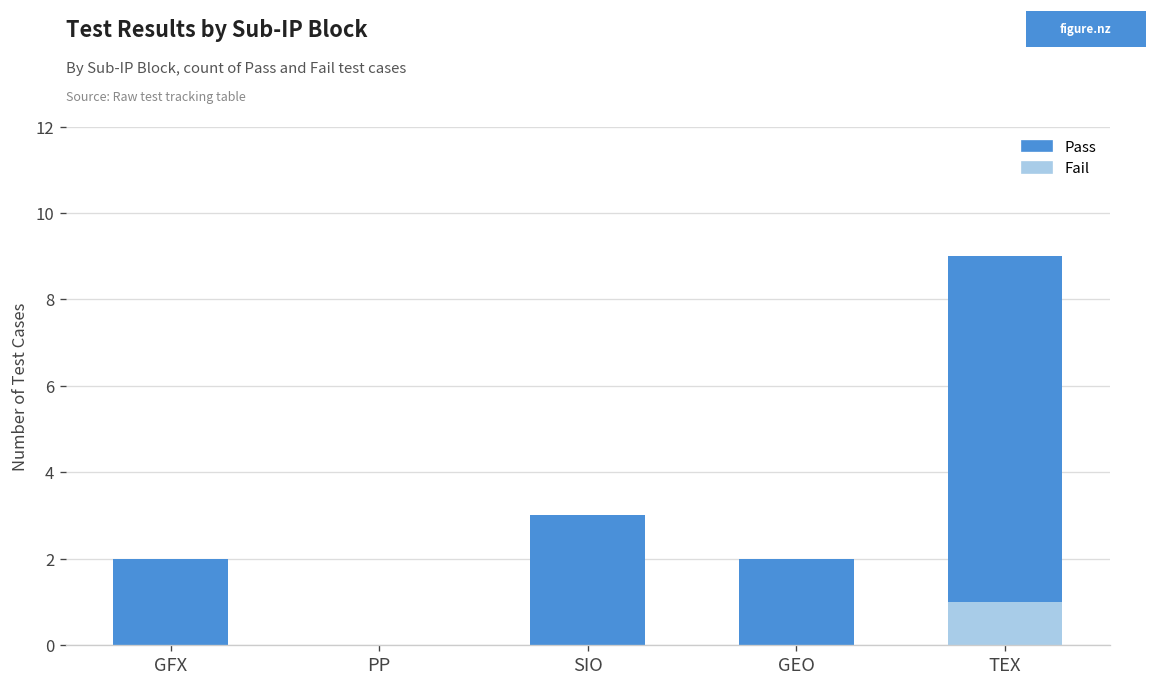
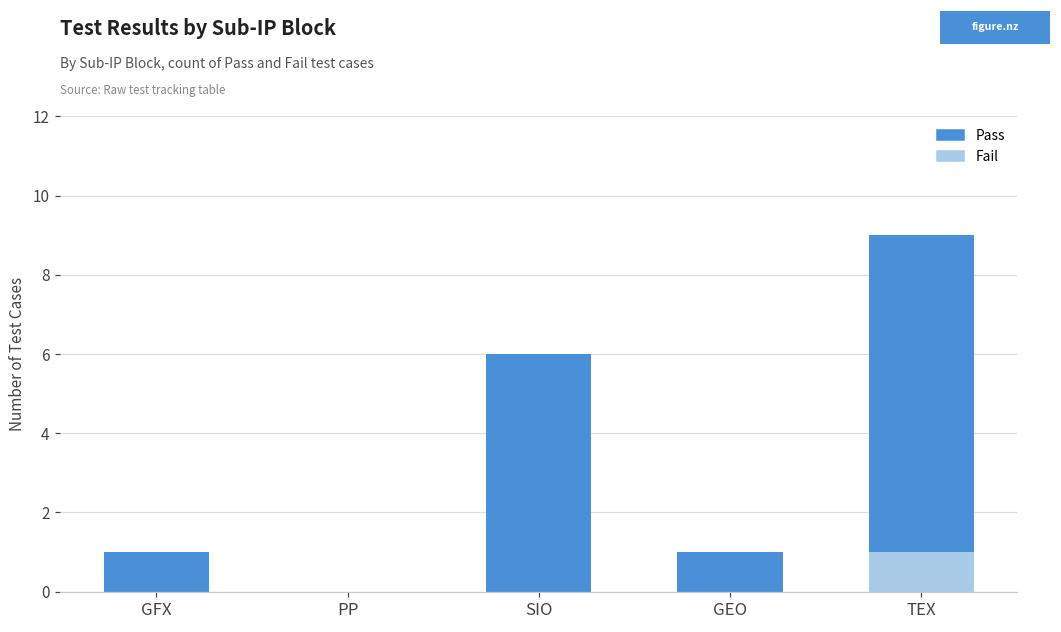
Pass, GFX: 2 -> 1
Pass, SIO: 3 -> 6
Pass, GEO: 2 -> 1
